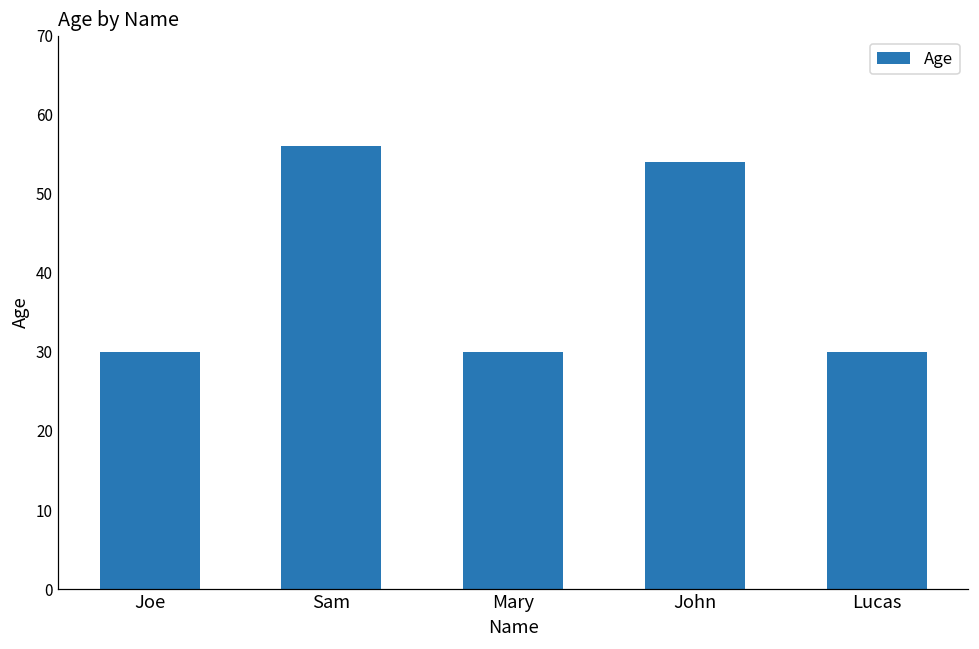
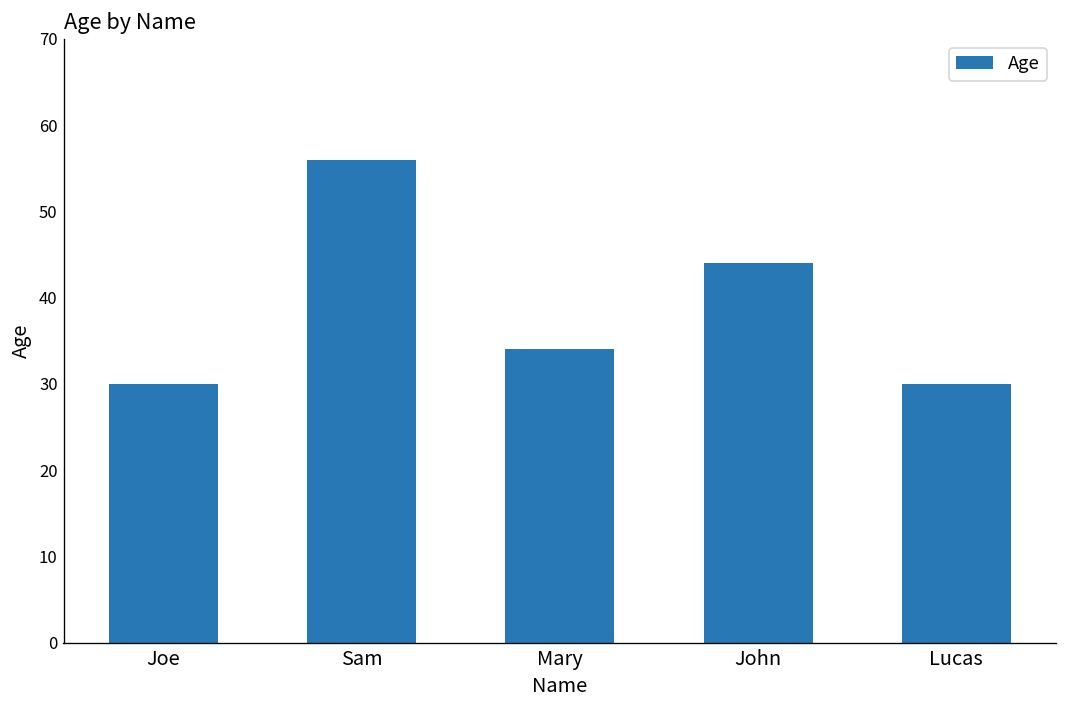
Mary: 30 -> 34
John: 54 -> 44
